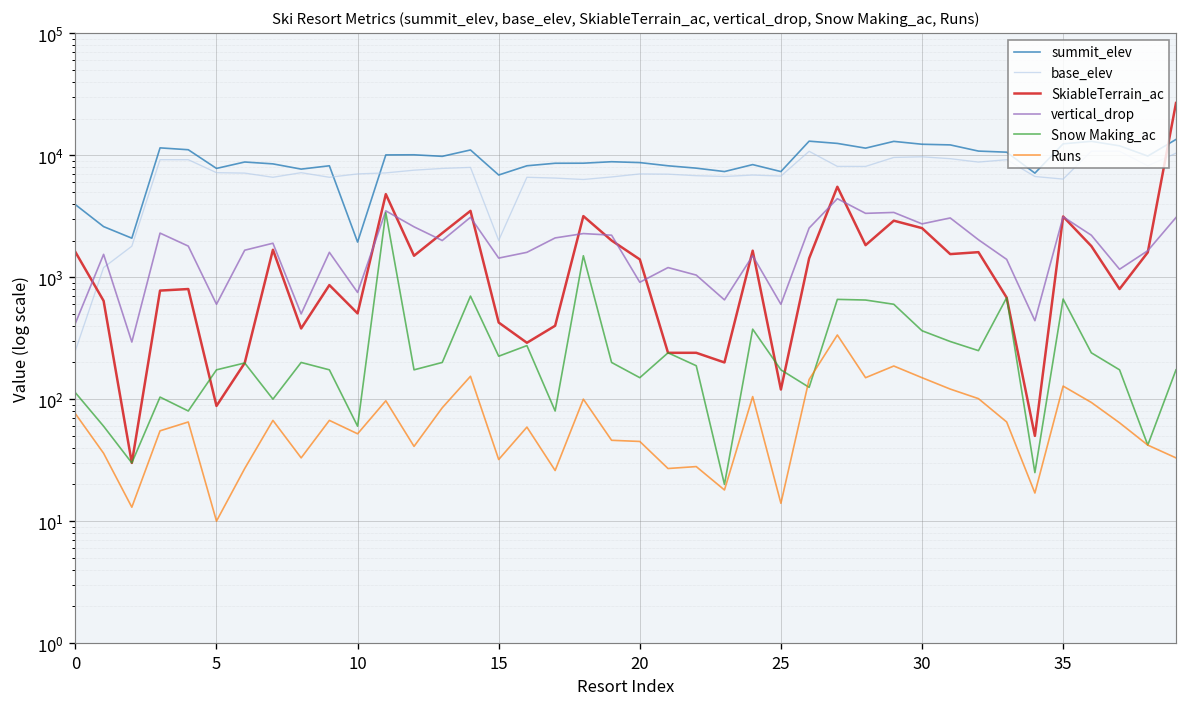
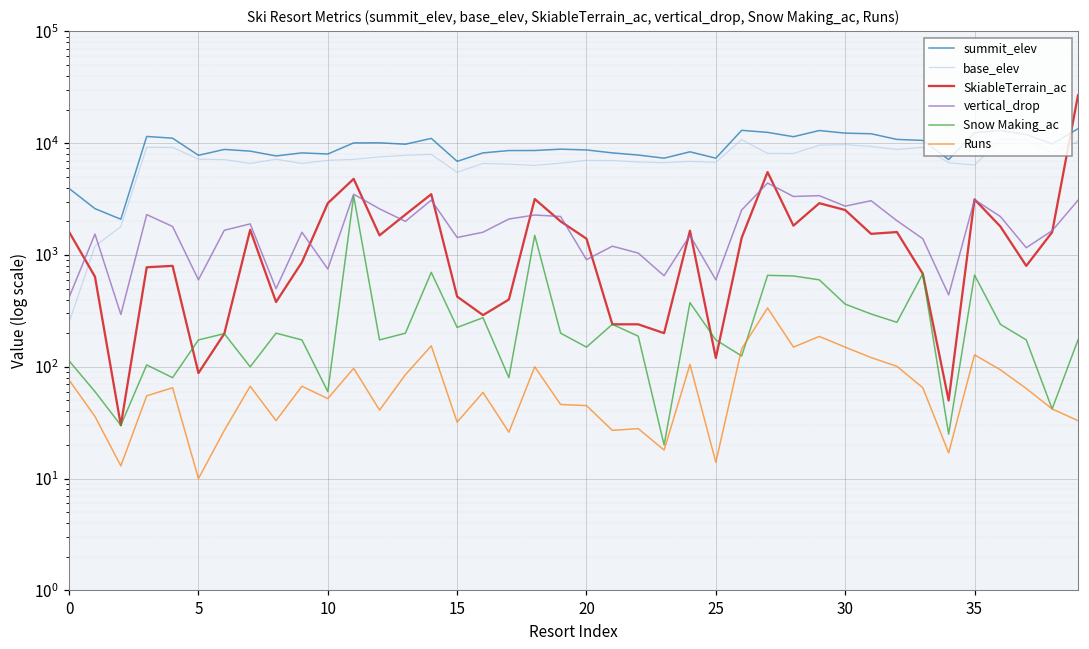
summit_elev, 10: 1900 -> 8000
SkiableTerrain_ac, 10: 500 -> 2900
base_elev, 15: 2000 -> 6000
